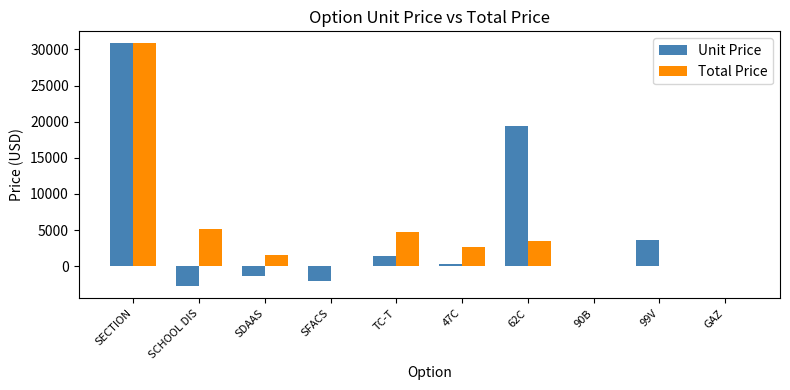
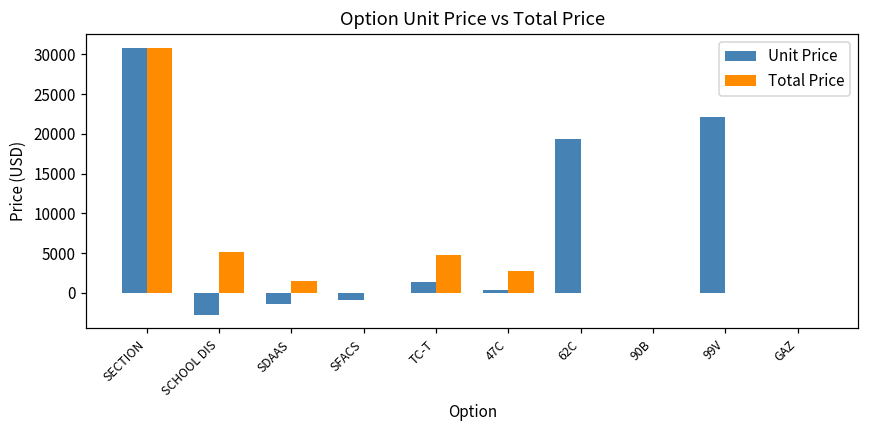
Unit Price, SFACS: -2000 -> -1000
Total Price, 62C: 3000 -> 0
Unit Price, 99V: 4000 -> 22000
